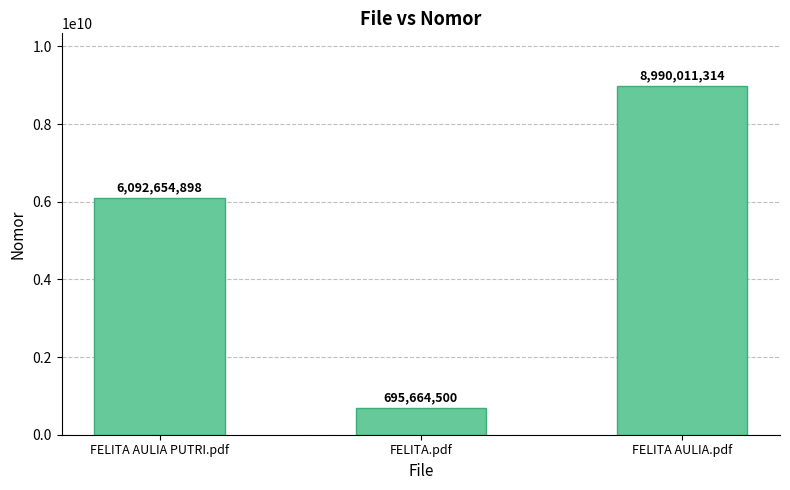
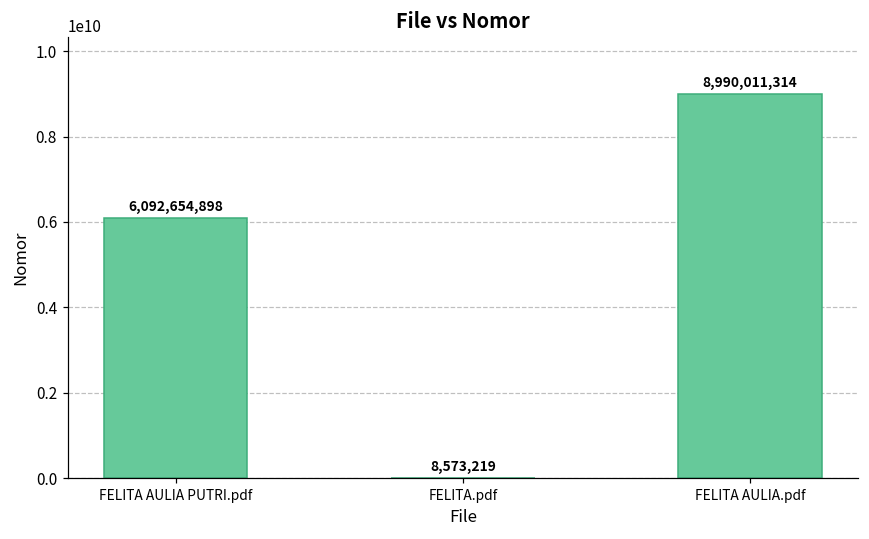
FELITA.pdf: 695,664,500 -> 8,573,219
